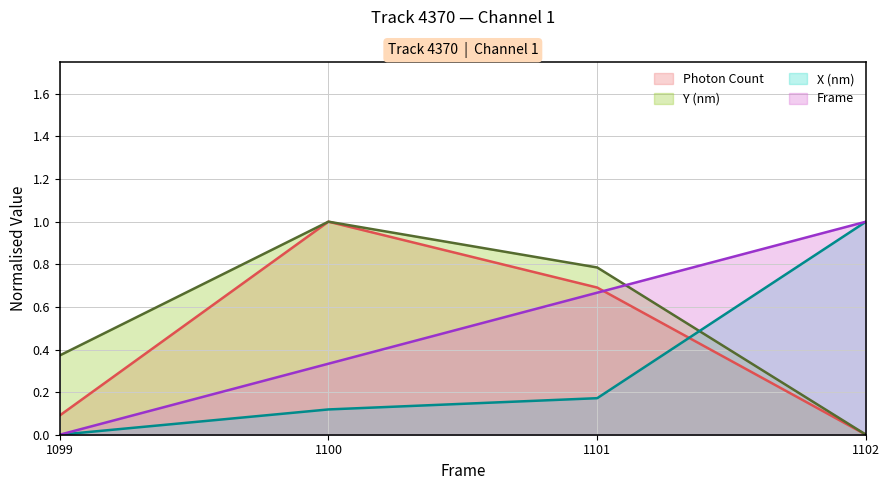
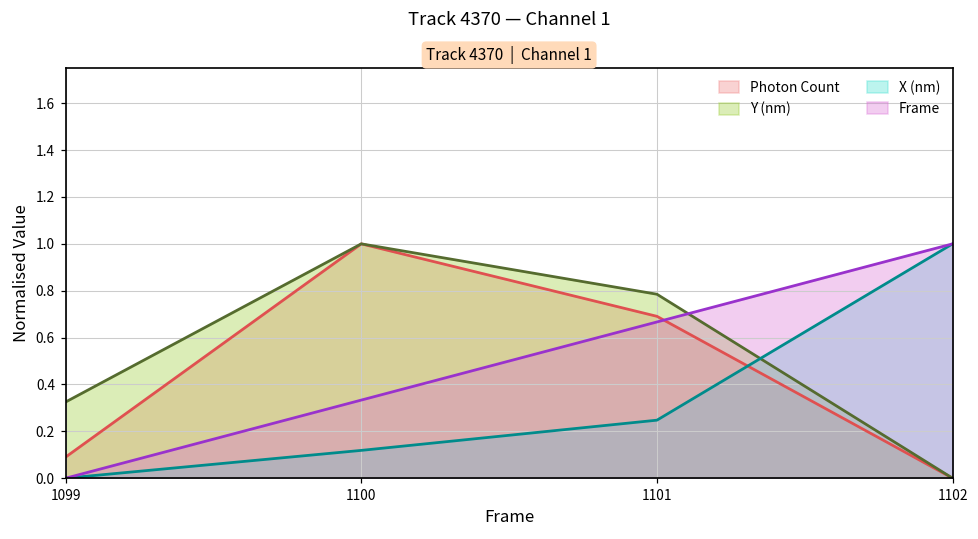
Y (nm), 1099: 0.37 -> 0.33
X (nm), 1101: 0.17 -> 0.25
